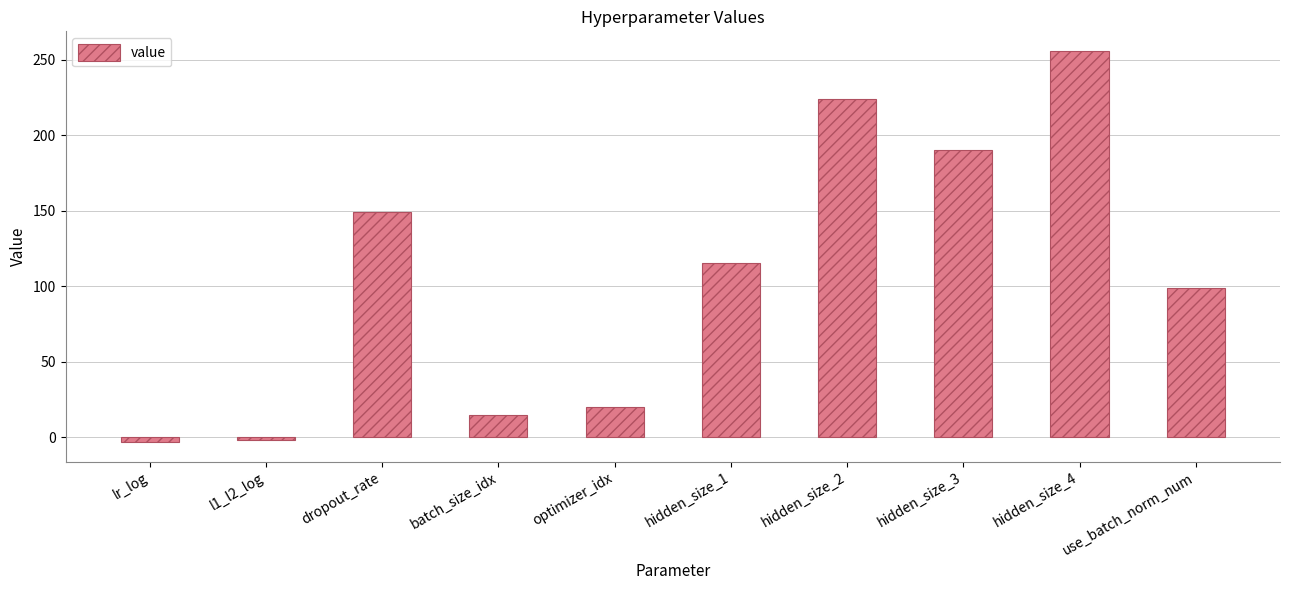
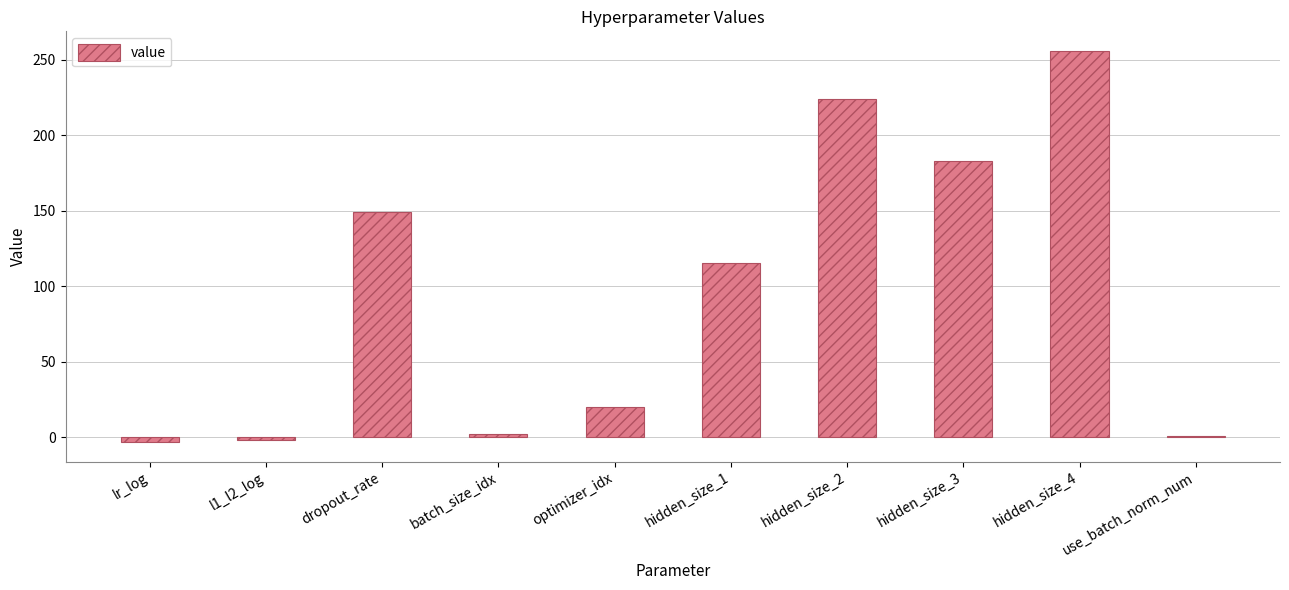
batch_size_idx: 15 -> 2
hidden_size_3: 190 -> 183
use_batch_norm_num: 99 -> 1
